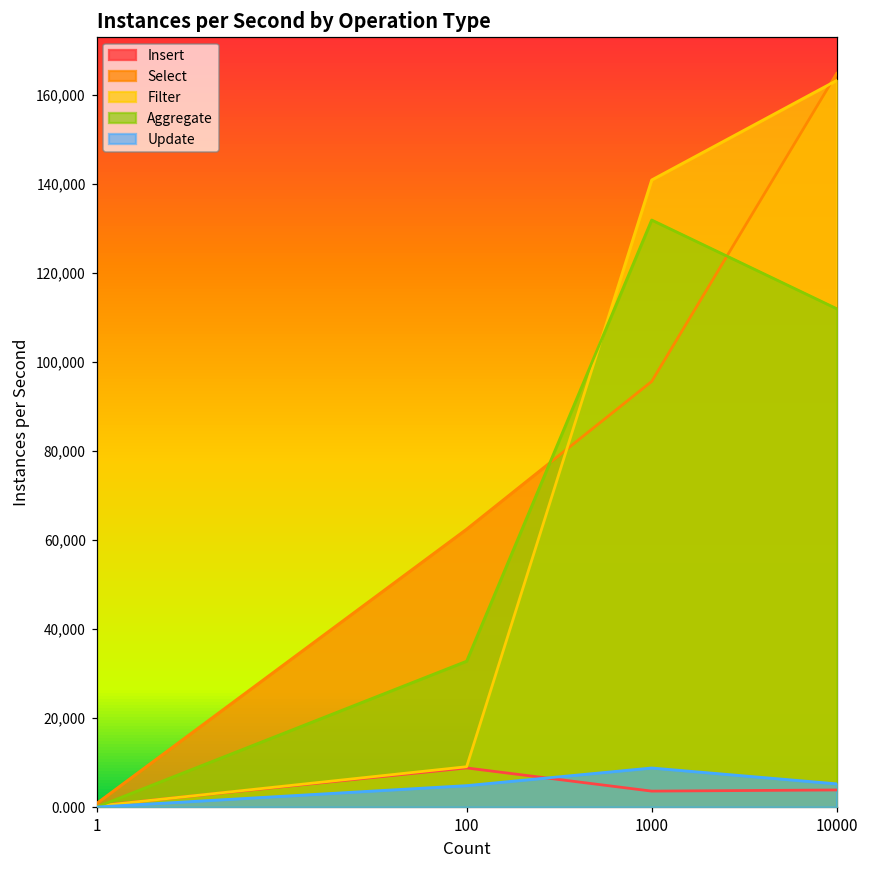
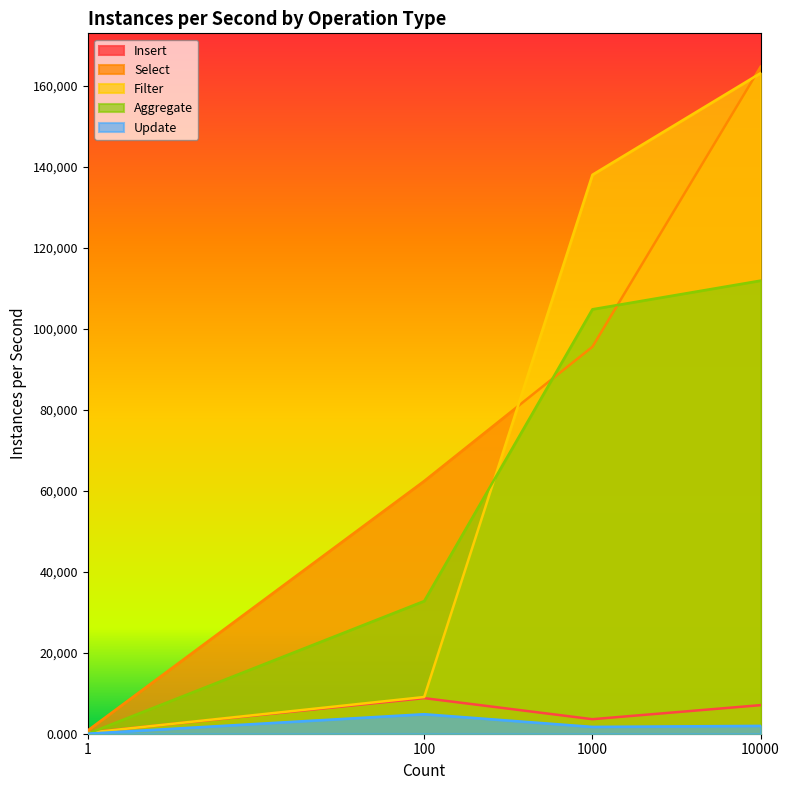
Filter, 1000: 141,000 -> 138,000
Aggregate, 1000: 132,000 -> 105,000
Update, 1000: 9,000 -> 2,000
Insert, 10000: 4,000 -> 7,000
Update, 10000: 5,000 -> 2,000
